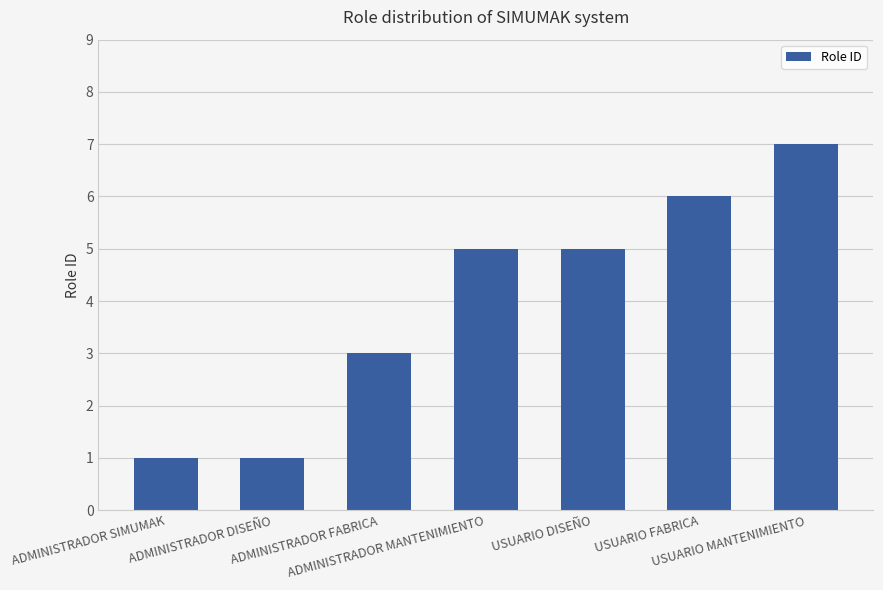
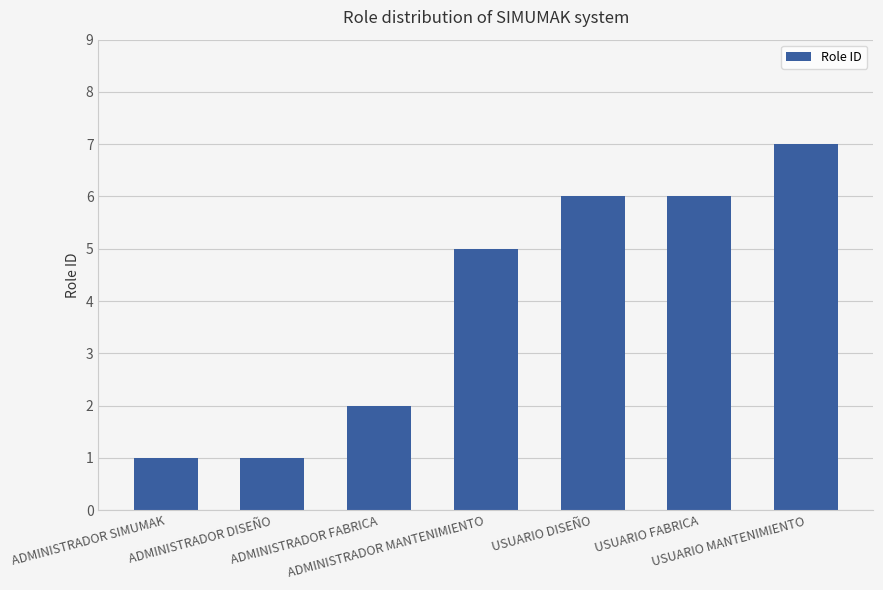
ADMINISTRADOR FABRICA: 3 -> 2
USUARIO DISEÑO: 5 -> 6
